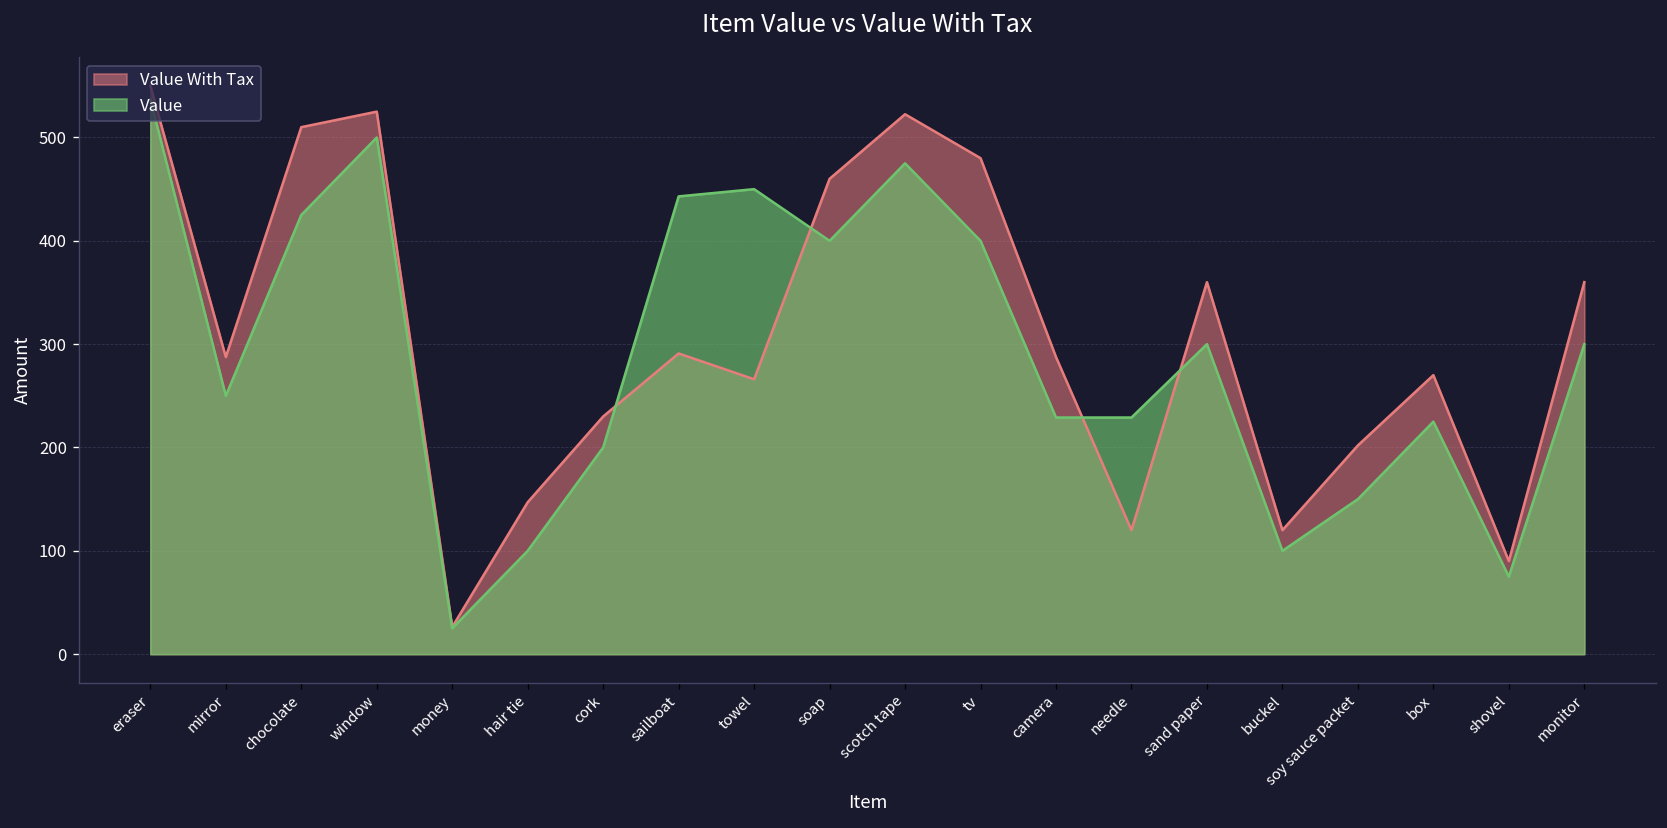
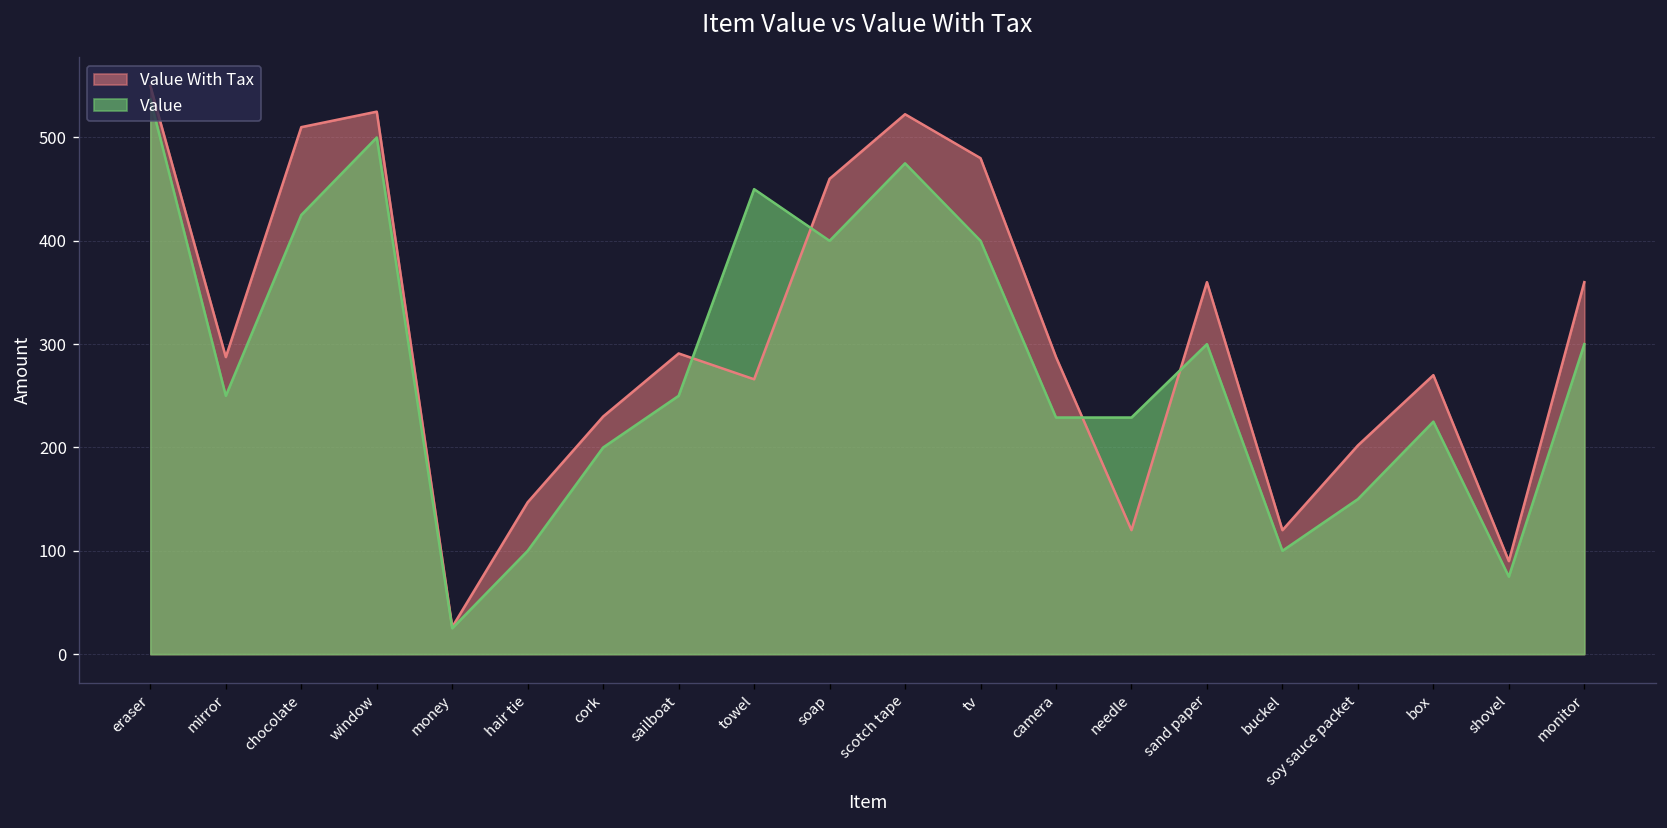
Value, sailboat: 440 -> 250
